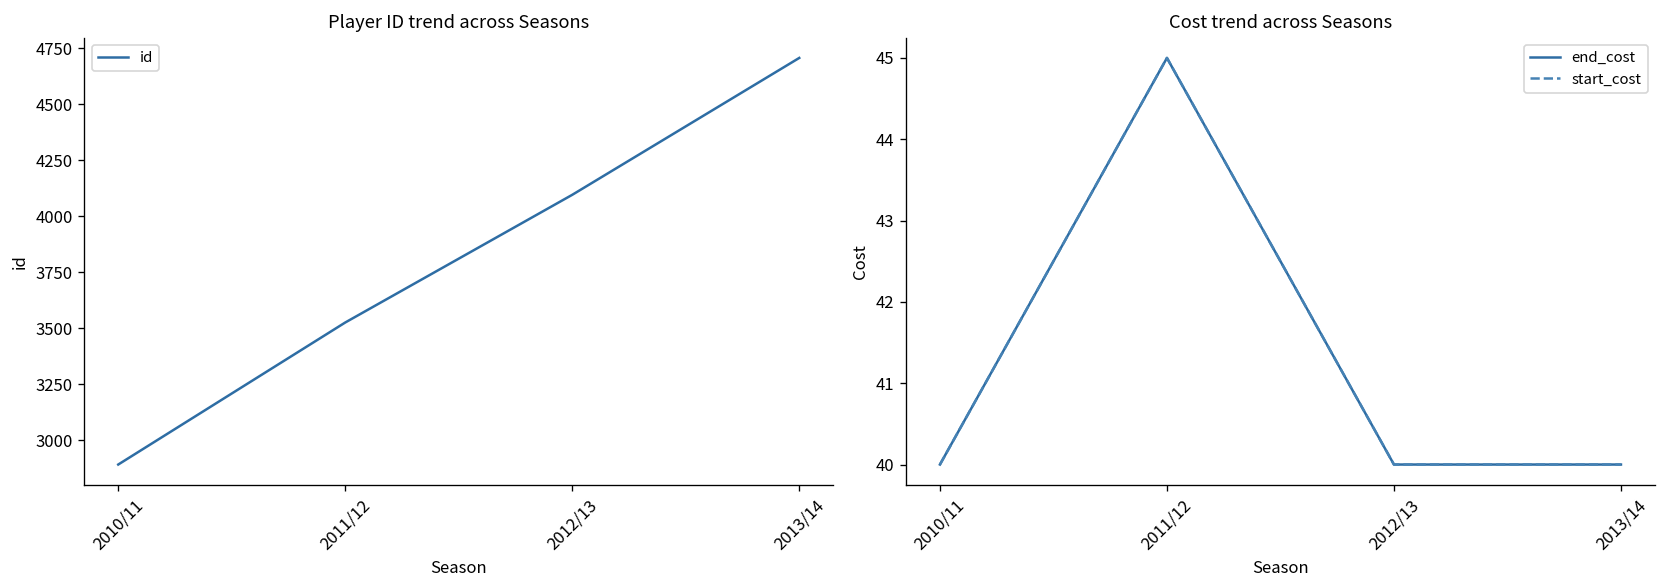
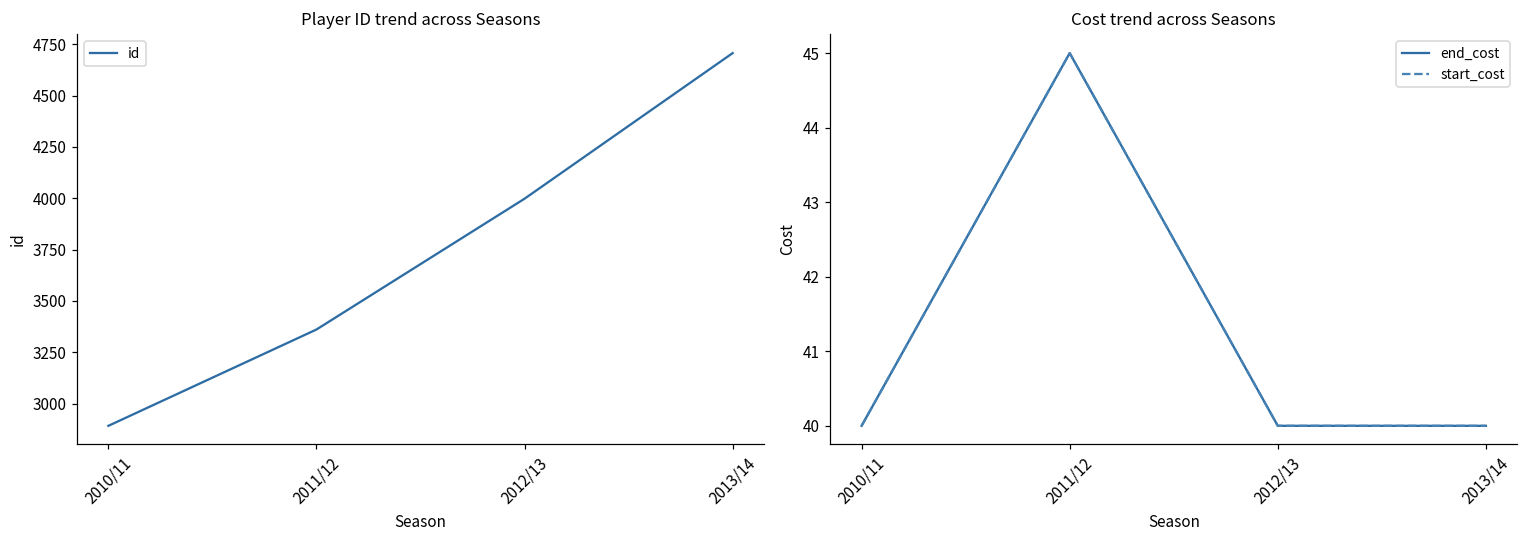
Player ID trend across Seasons, 2011/12: 3530 -> 3360
Player ID trend across Seasons, 2012/13: 4100 -> 4000
